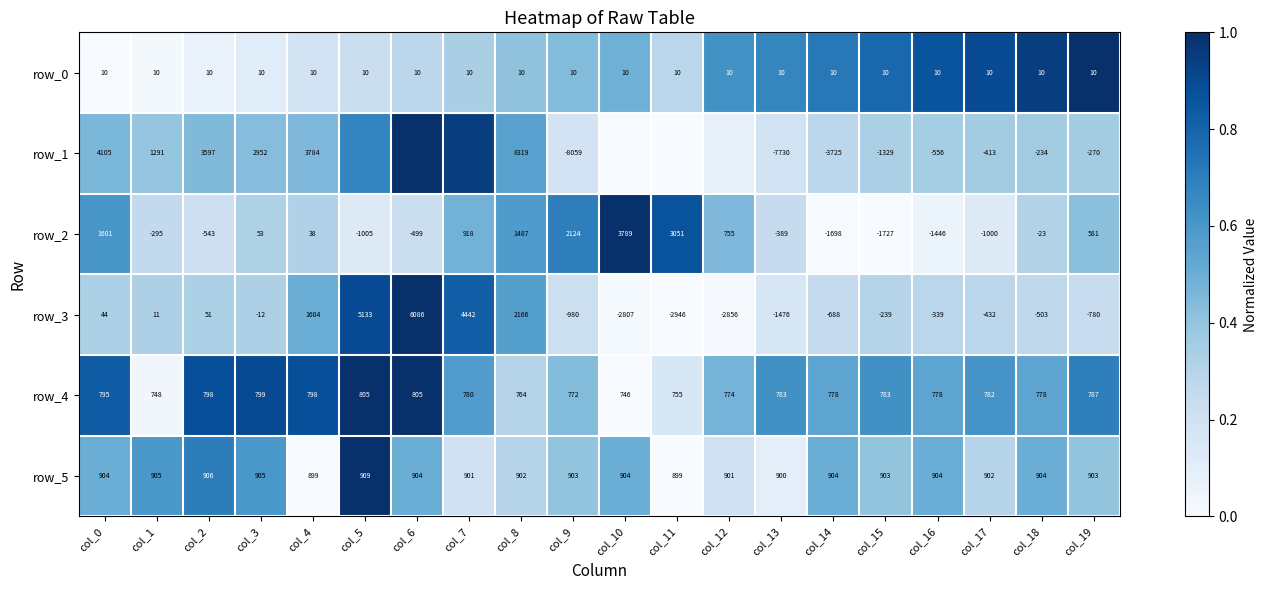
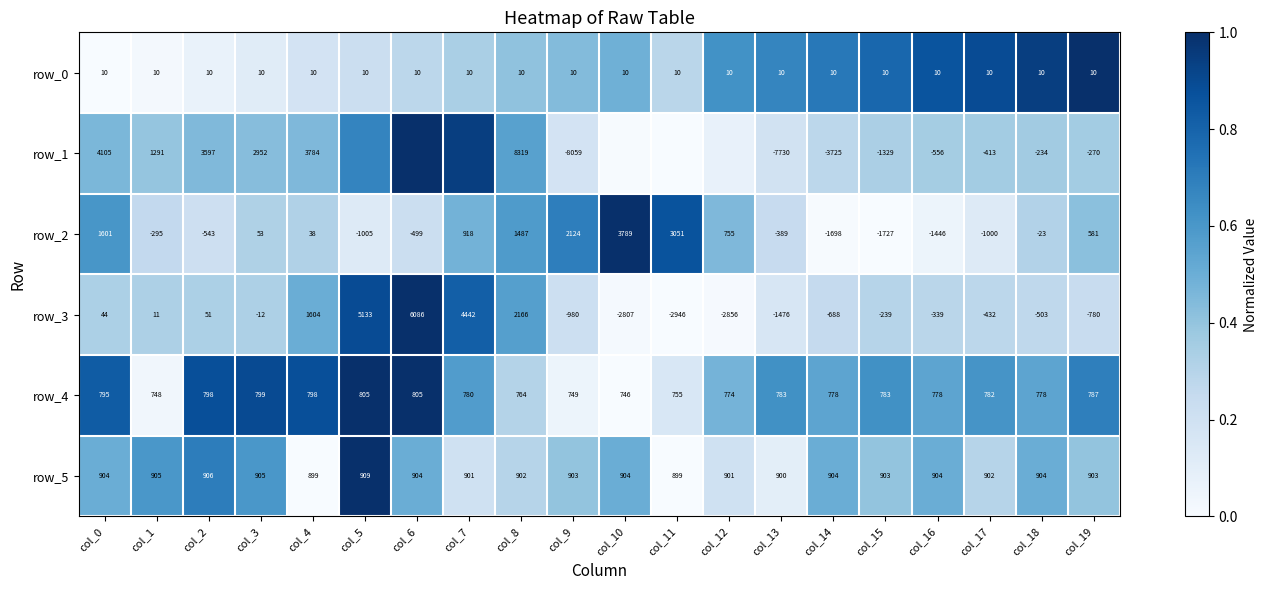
row_4, col_9: 772 -> 749
